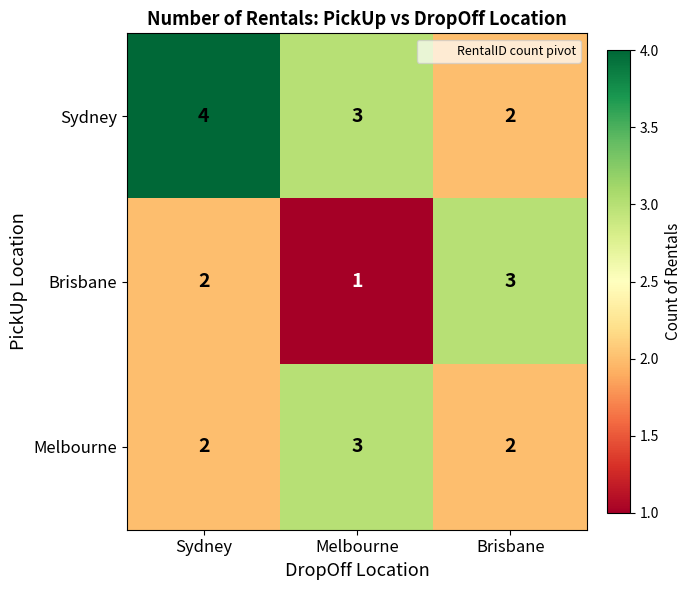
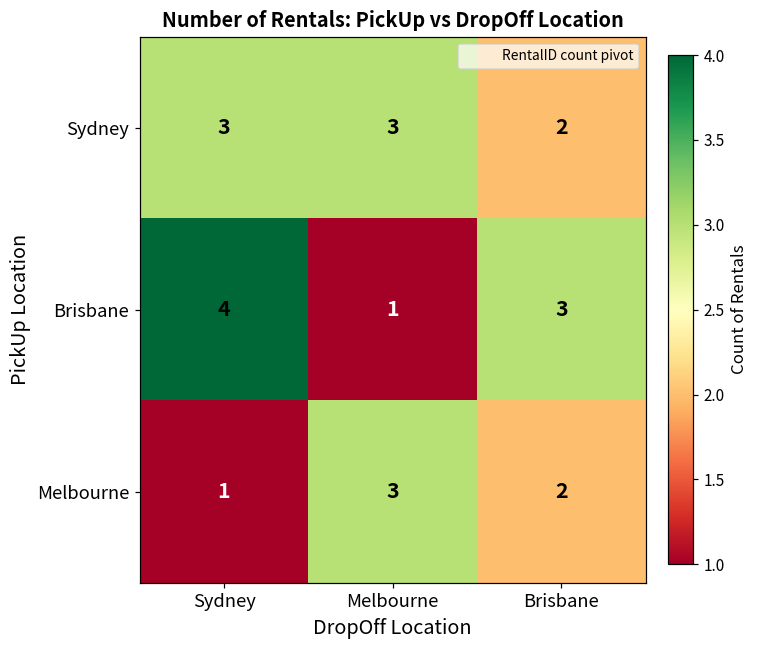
Sydney, Sydney: 4 -> 3
Brisbane, Sydney: 2 -> 4
Melbourne, Sydney: 2 -> 1
